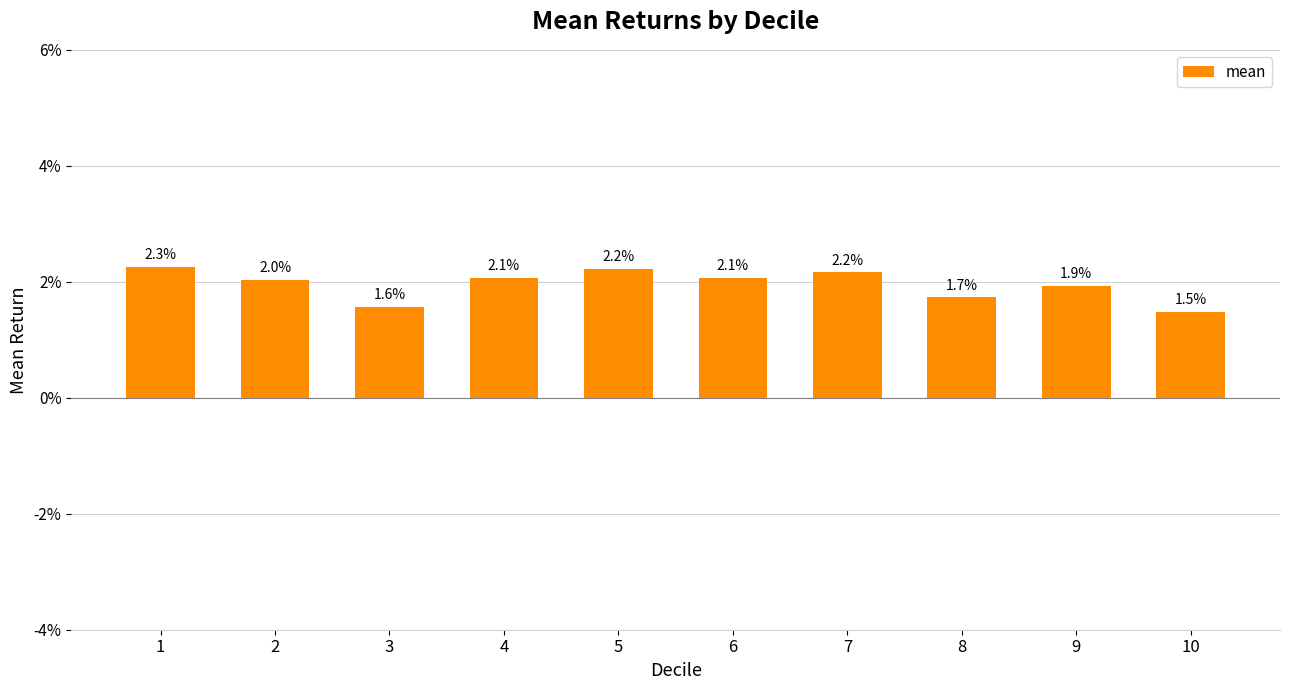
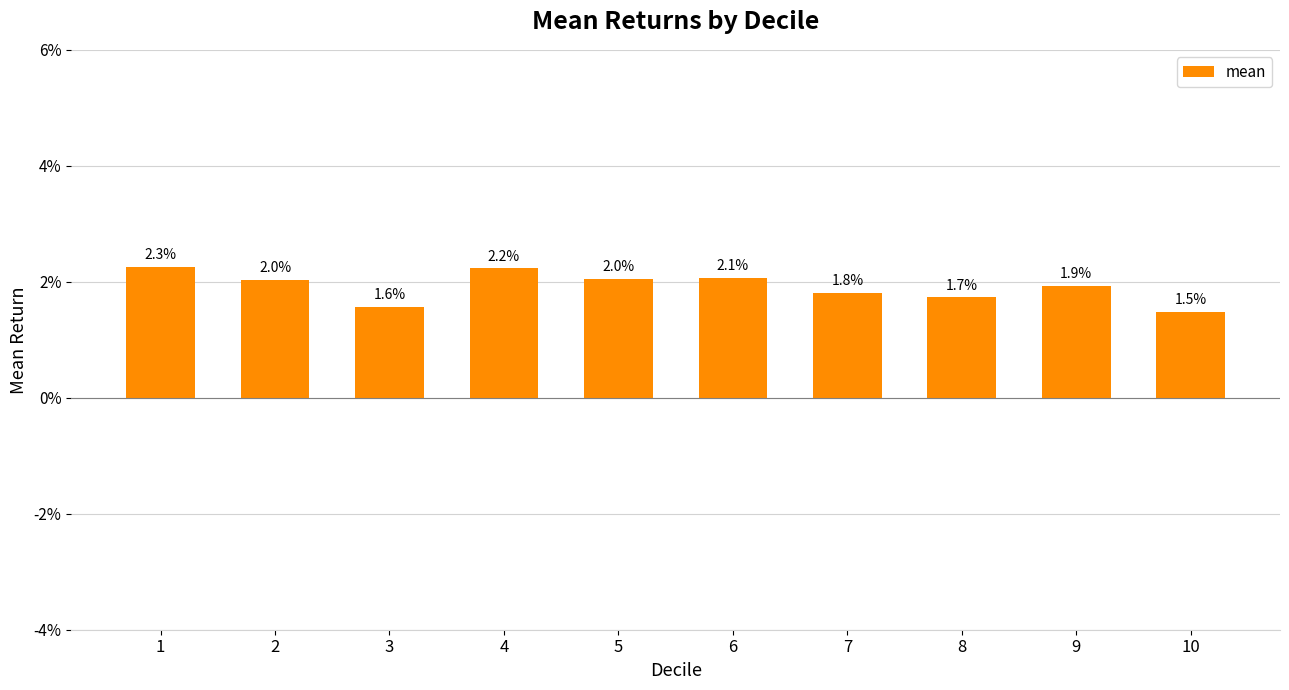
4: 2.1% -> 2.2%
5: 2.2% -> 2.0%
7: 2.2% -> 1.8%
